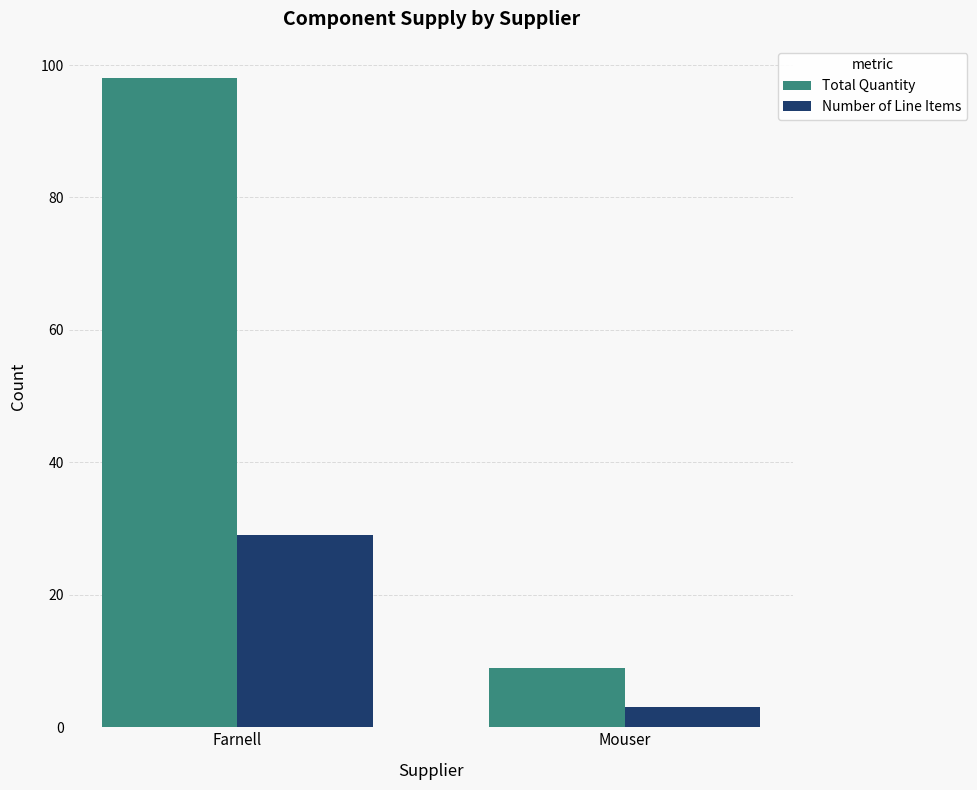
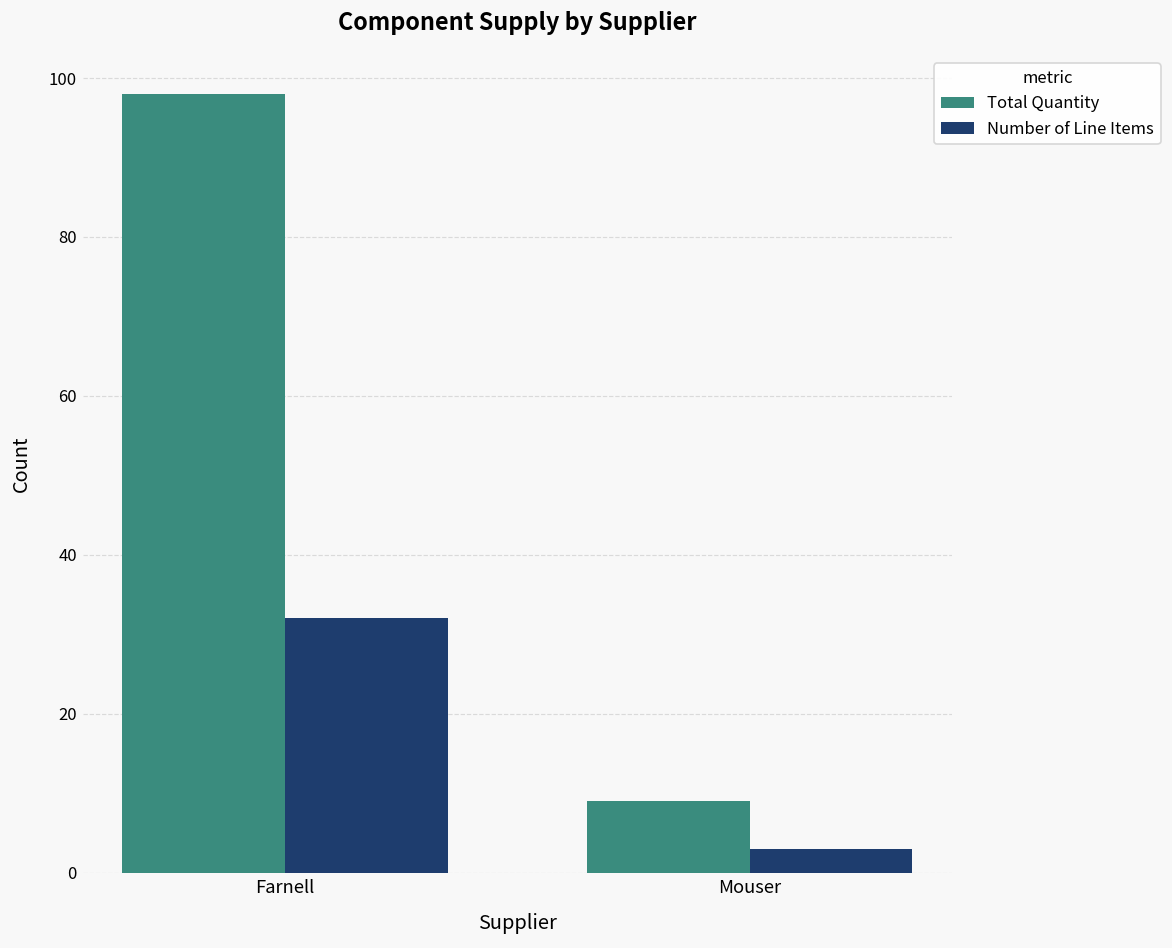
Number of Line Items, Farnell: 29 -> 32
